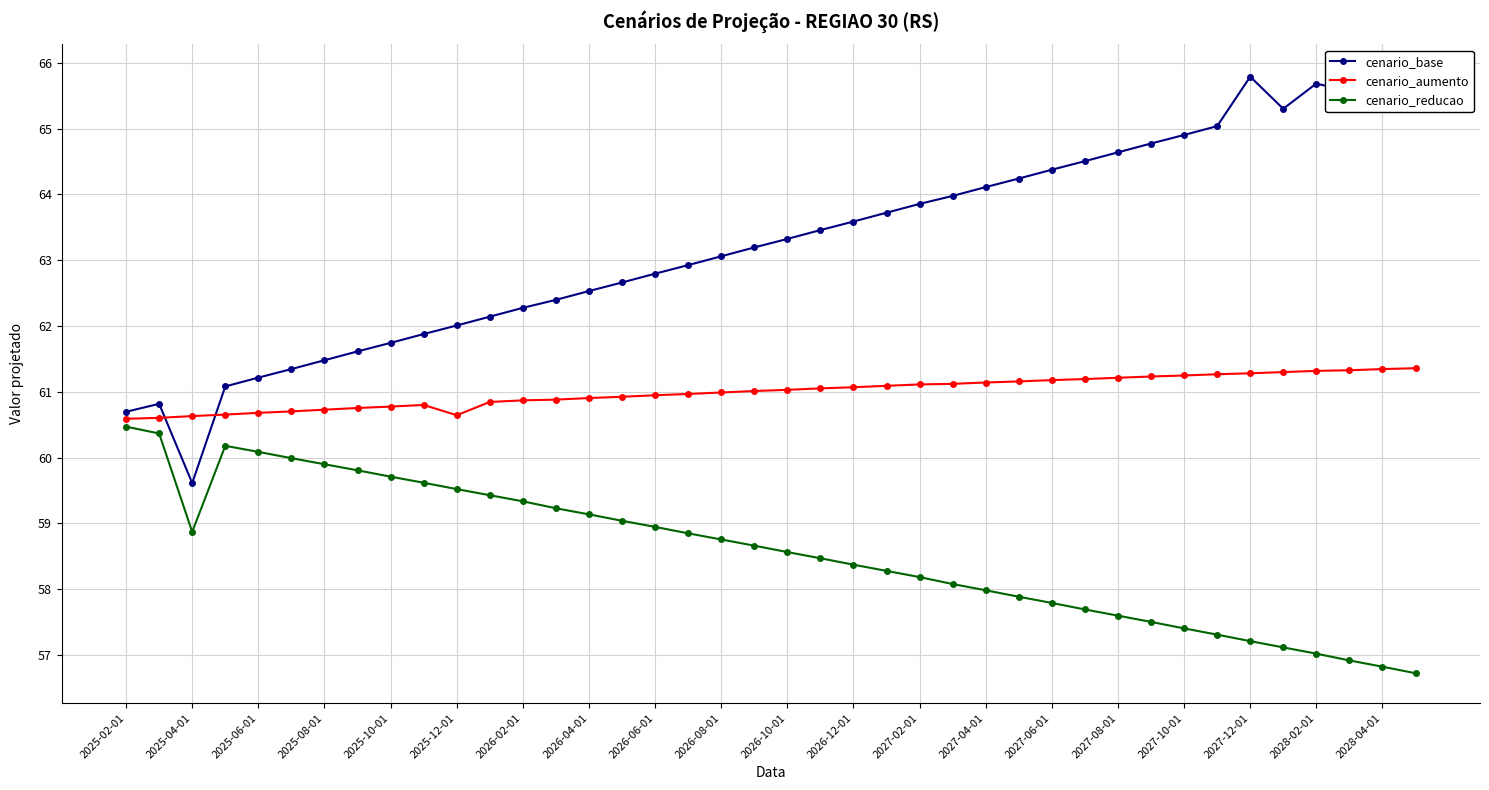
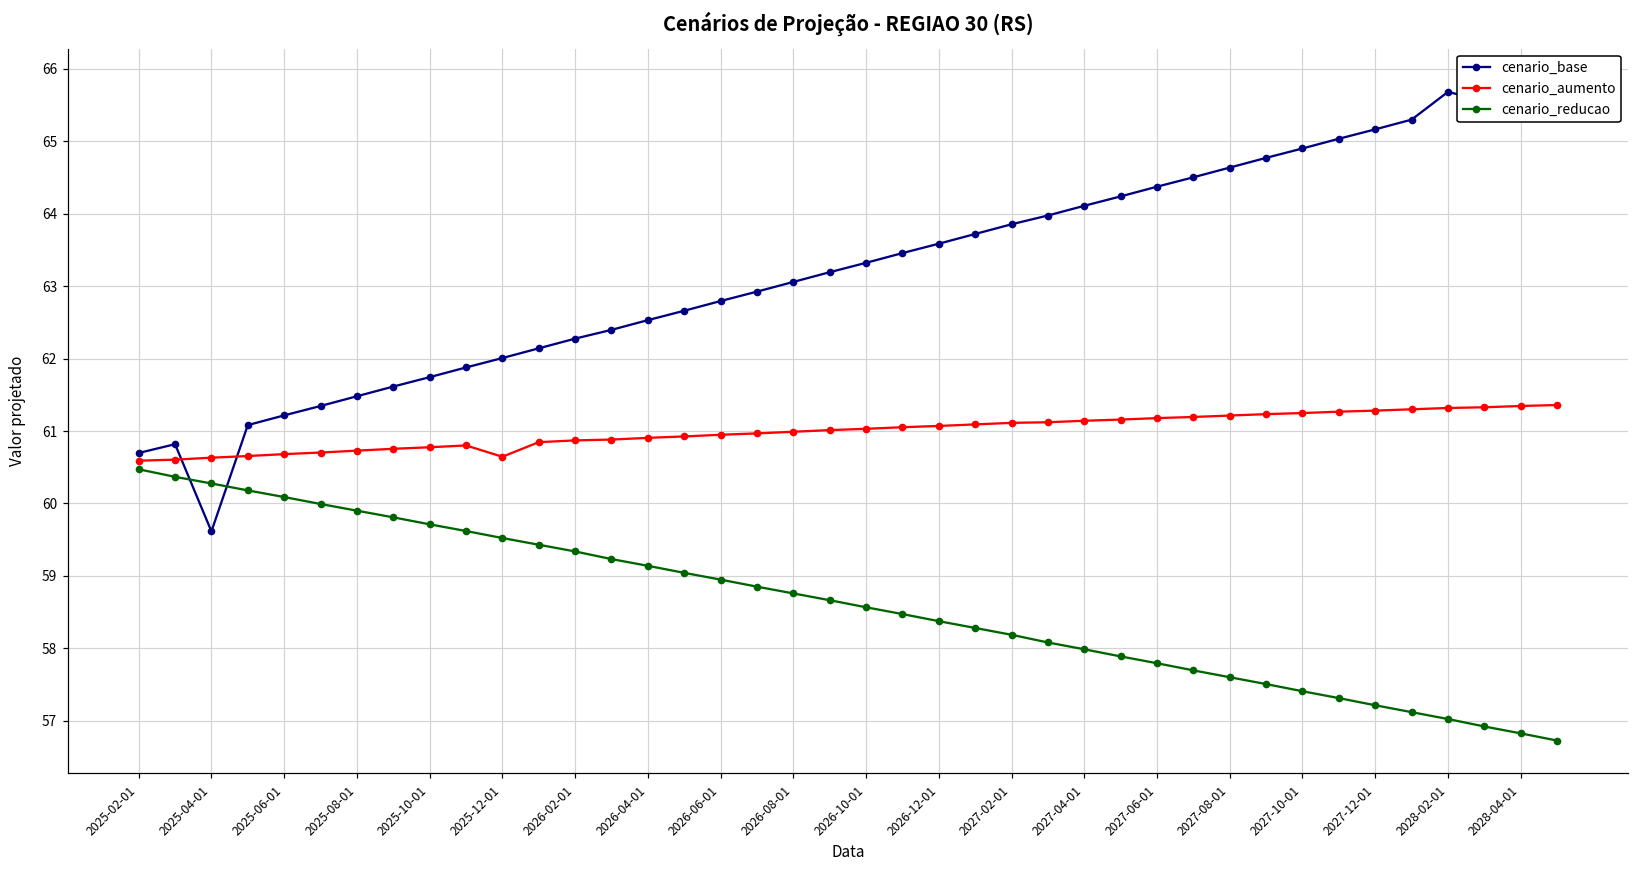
cenario_reducao, 2025-04-01: 58.9 -> 60.3
cenario_base, 2027-12-01: 65.8 -> 65.2
